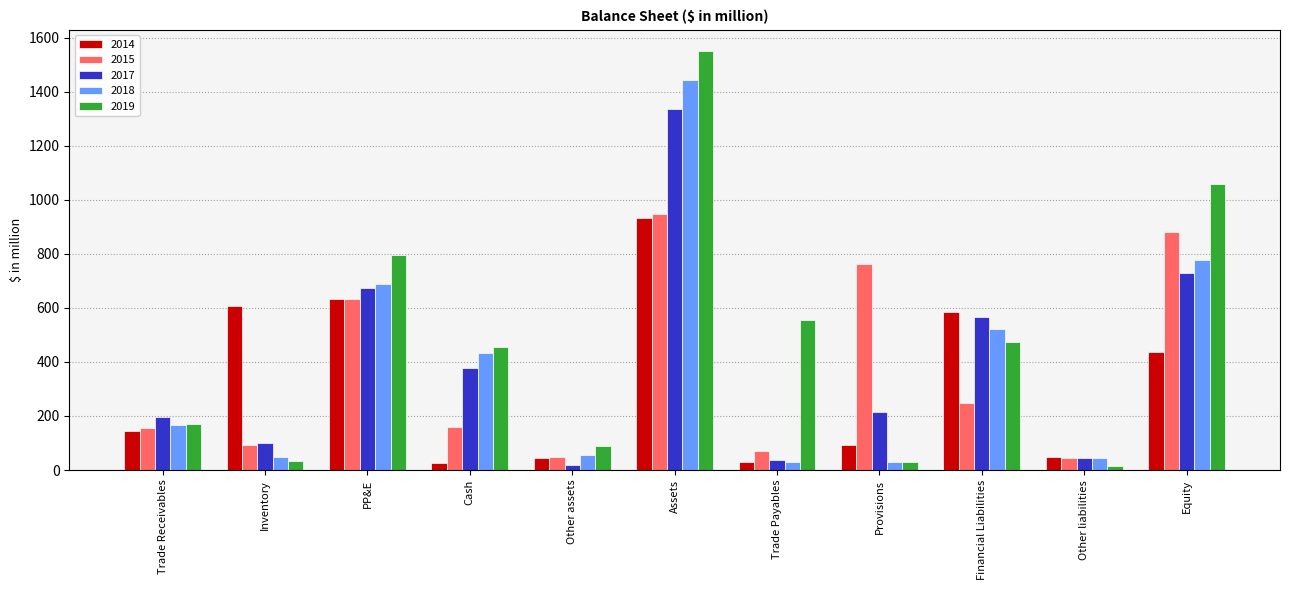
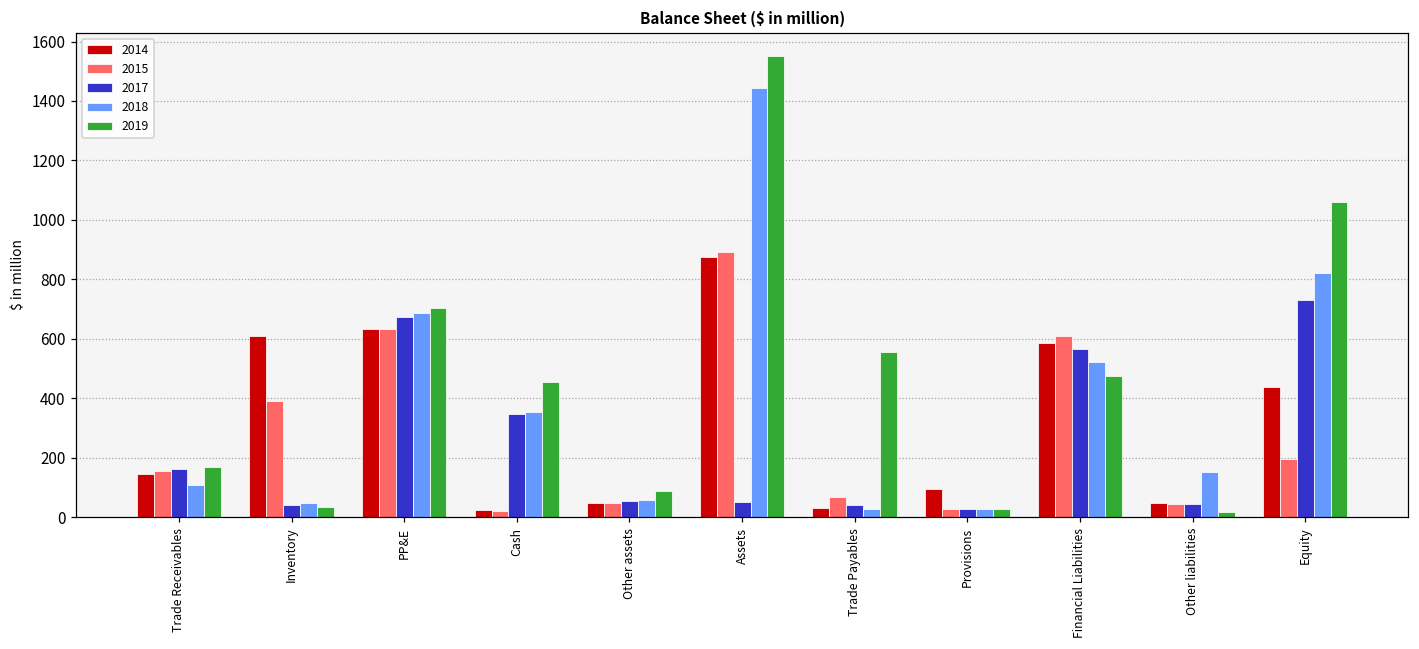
2017, Trade Receivables: 200 -> 160
2018, Trade Receivables: 170 -> 110
2015, Inventory: 90 -> 390
2017, Inventory: 100 -> 40
2019, PP&E: 800 -> 700
2015, Cash: 160 -> 20
2017, Cash: 380 -> 350
2018, Cash: 430 -> 350
2017, Other assets: 20 -> 60
2014, Assets: 930 -> 870
2015, Assets: 950 -> 890
2017, Assets: 1340 -> 50
2015, Provisions: 760 -> 30
2017, Provisions: 210 -> 30
2015, Financial Liabilities: 250 -> 610
2018, Other liabilities: 50 -> 150
2015, Equity: 880 -> 200
2018, Equity: 780 -> 820
